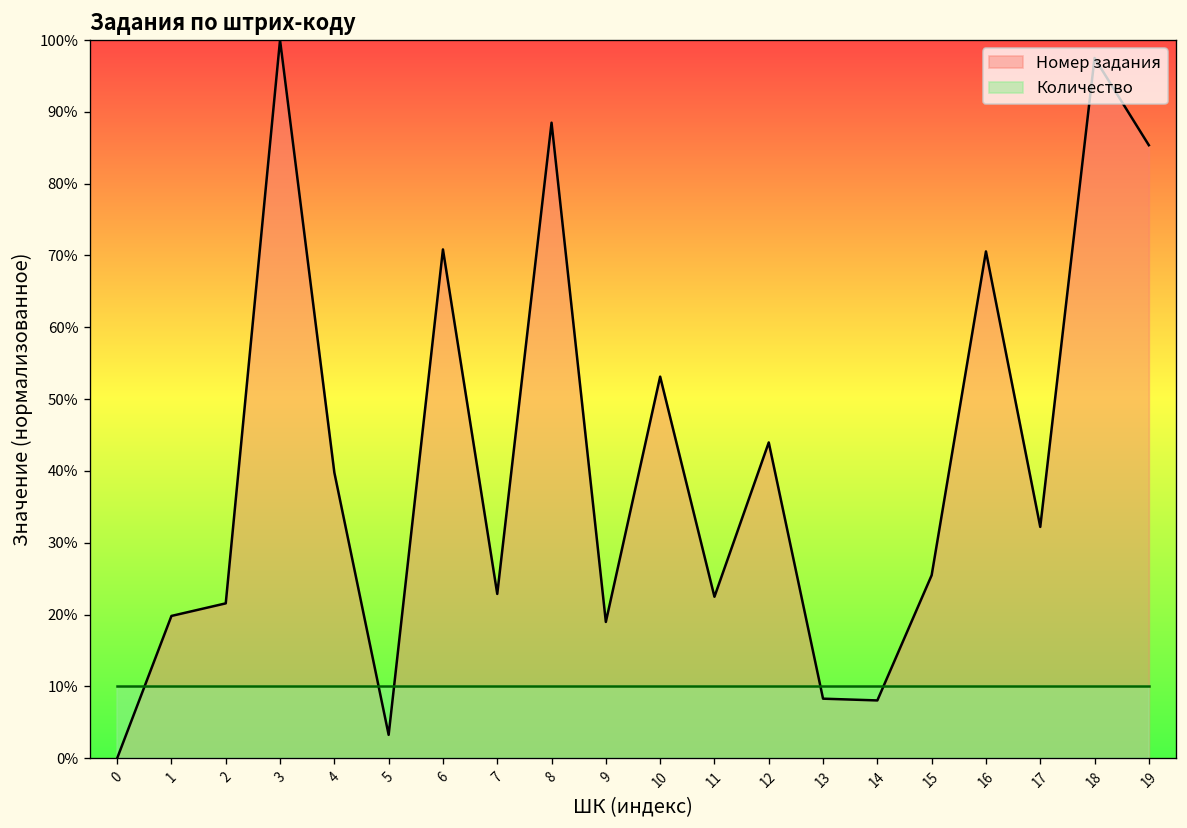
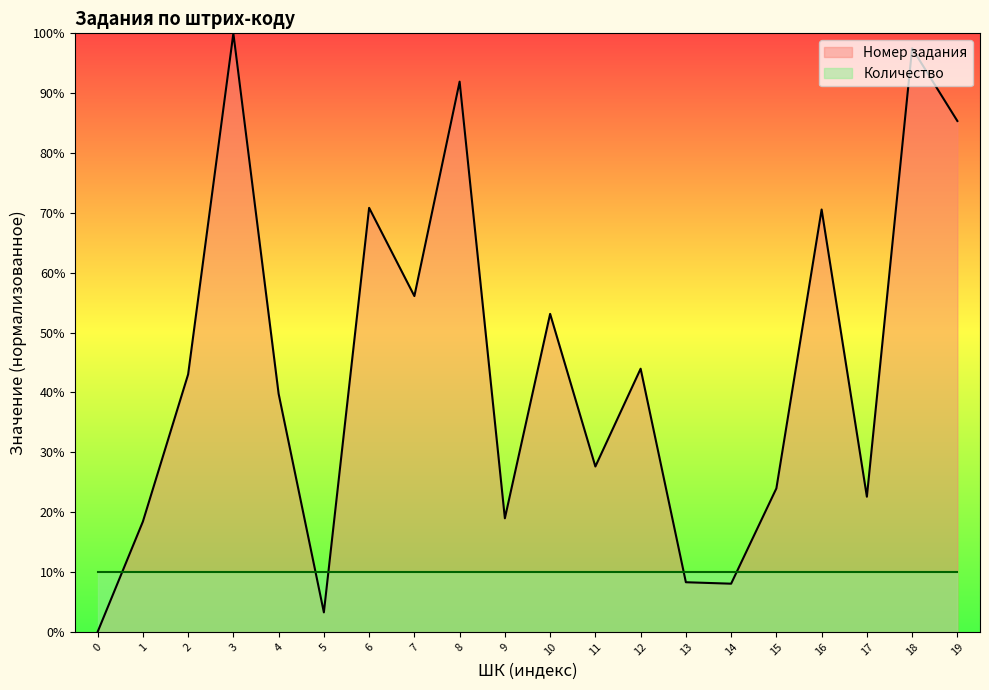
Номер задания, 1: 20% -> 18%
Номер задания, 2: 22% -> 43%
Номер задания, 7: 23% -> 56%
Номер задания, 8: 88% -> 92%
Номер задания, 11: 22% -> 28%
Номер задания, 15: 25% -> 24%
Номер задания, 17: 32% -> 23%
